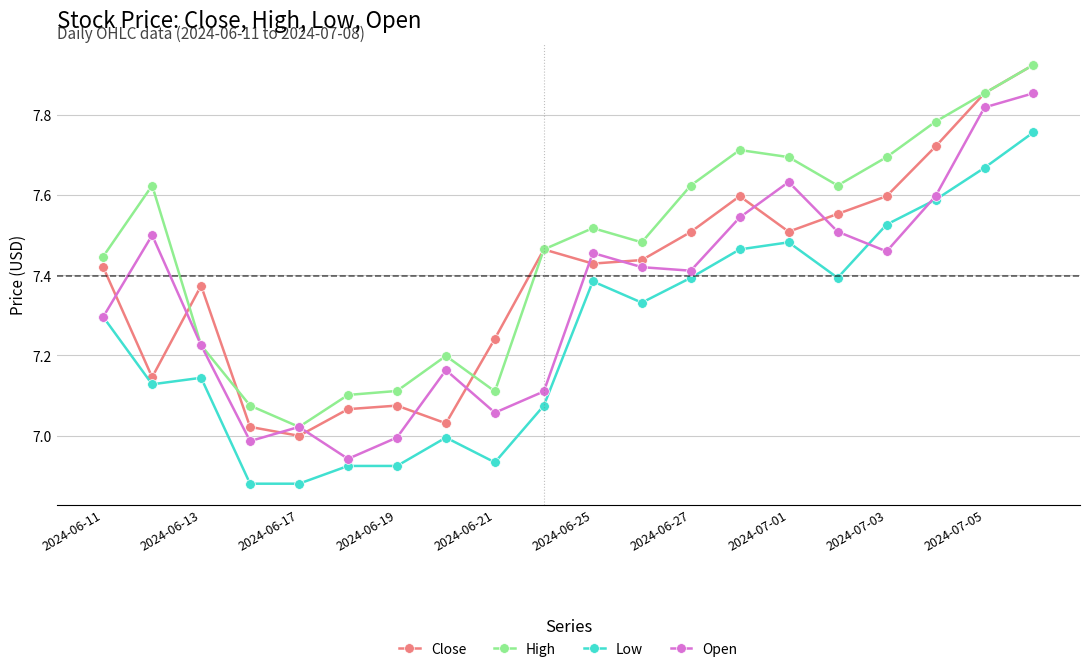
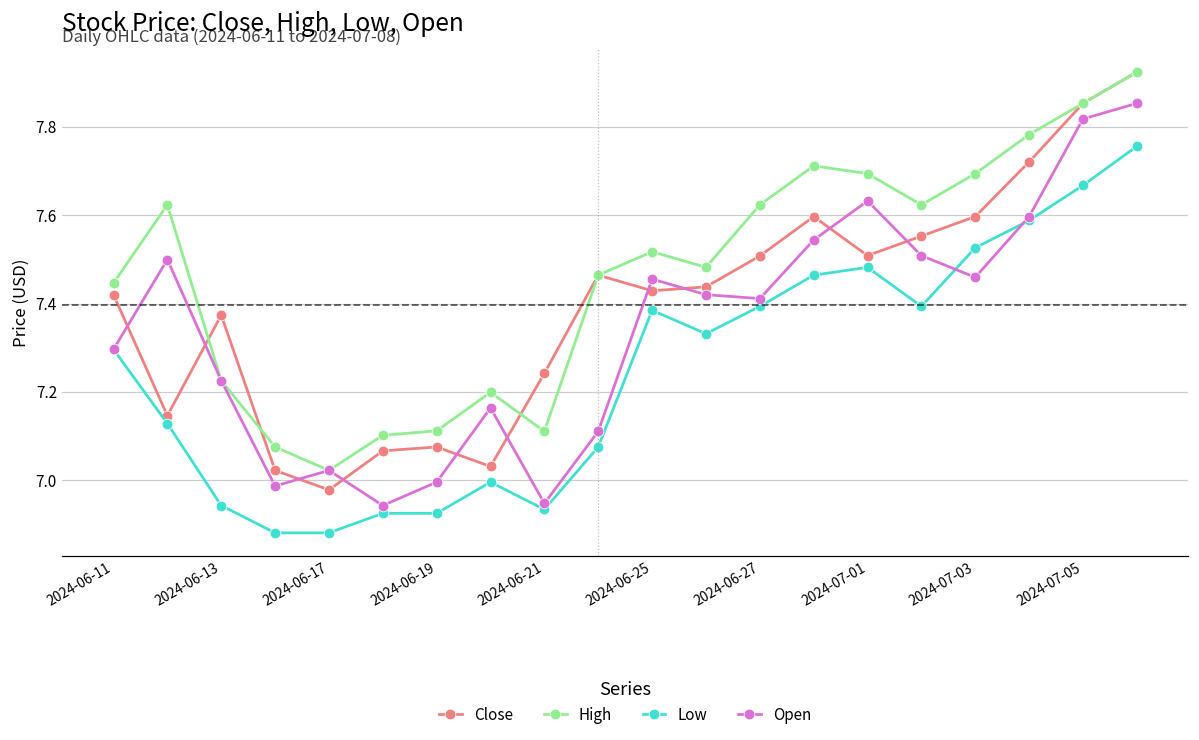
Low, 2024-06-13: 7.14 -> 6.94
Close, 2024-06-17: 7.00 -> 6.98
Open, 2024-06-21: 7.06 -> 6.95
